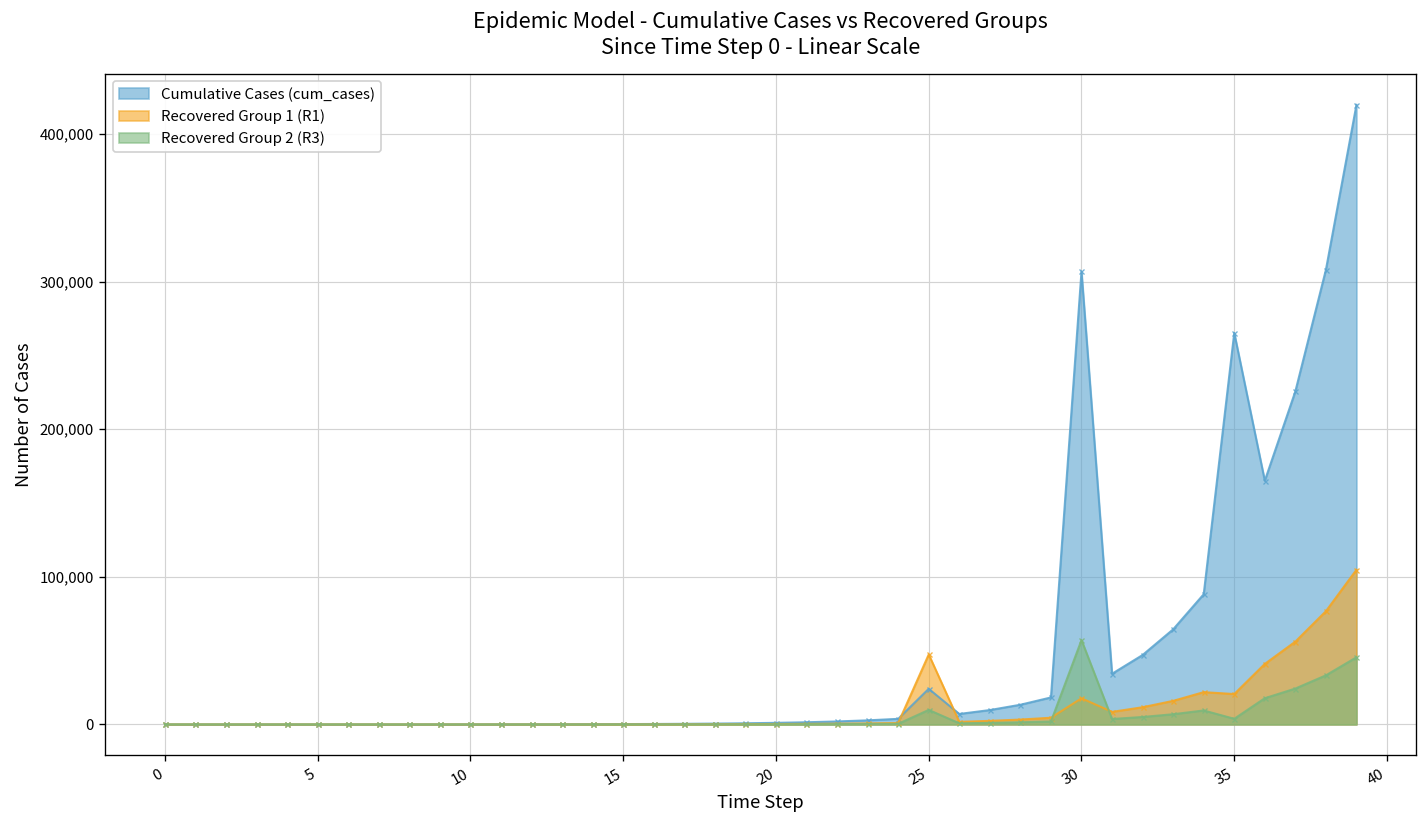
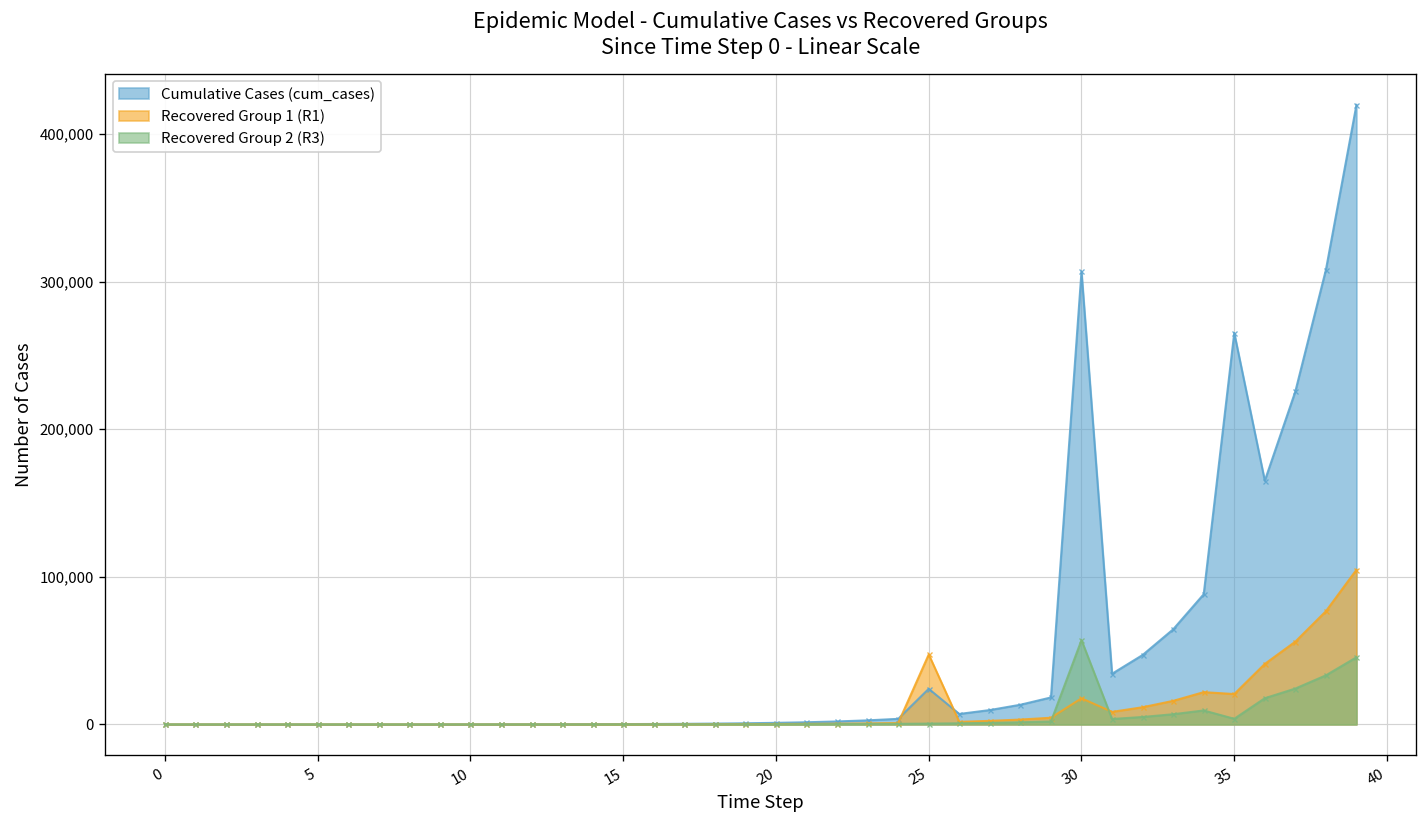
Recovered Group 2 (R3), 25: 10,000 -> 1,000
